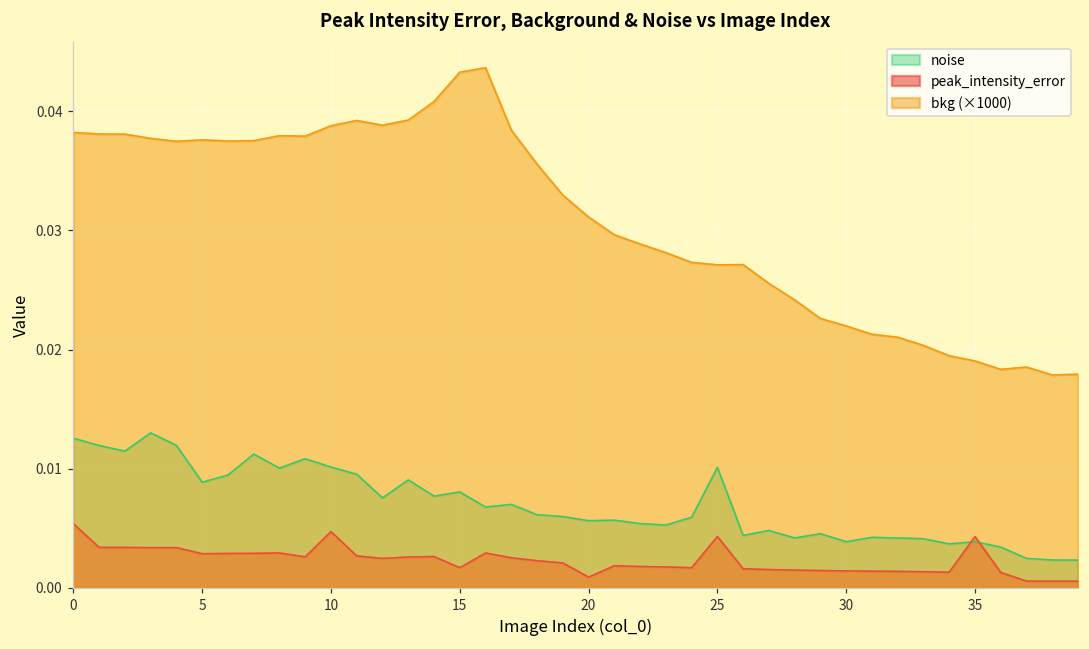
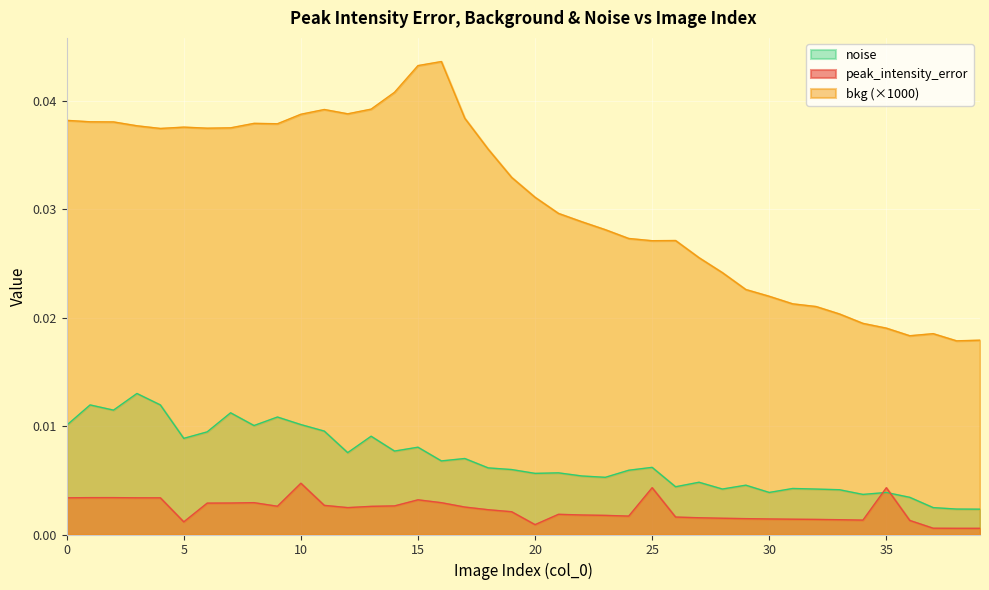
noise, 0: 0.0126 -> 0.0101
peak_intensity_error, 0: 0.0054 -> 0.0034
peak_intensity_error, 5: 0.0029 -> 0.0012
peak_intensity_error, 15: 0.0017 -> 0.0032
noise, 25: 0.0101 -> 0.0062
